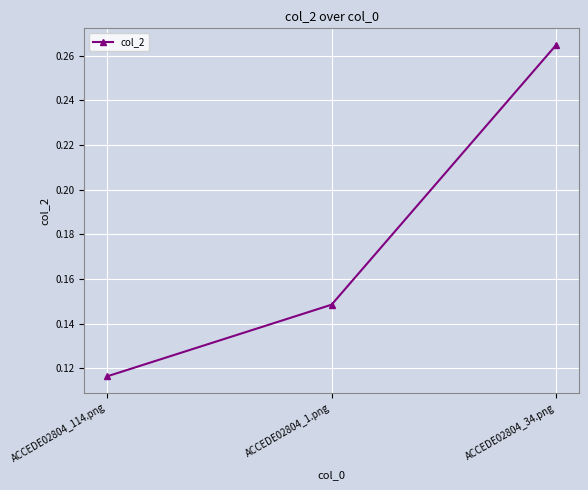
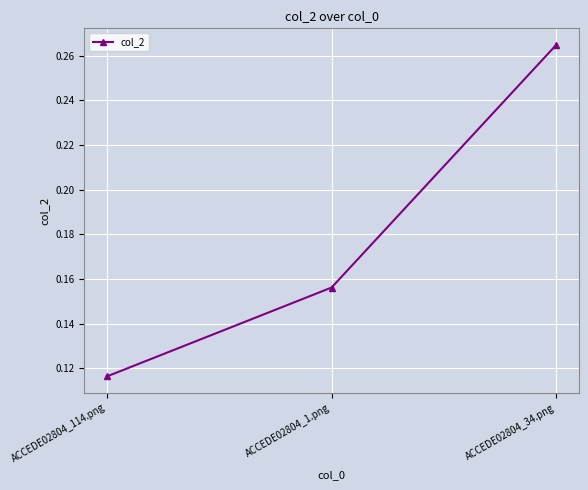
ACCEDE02804_1.png: 0.149 -> 0.156
